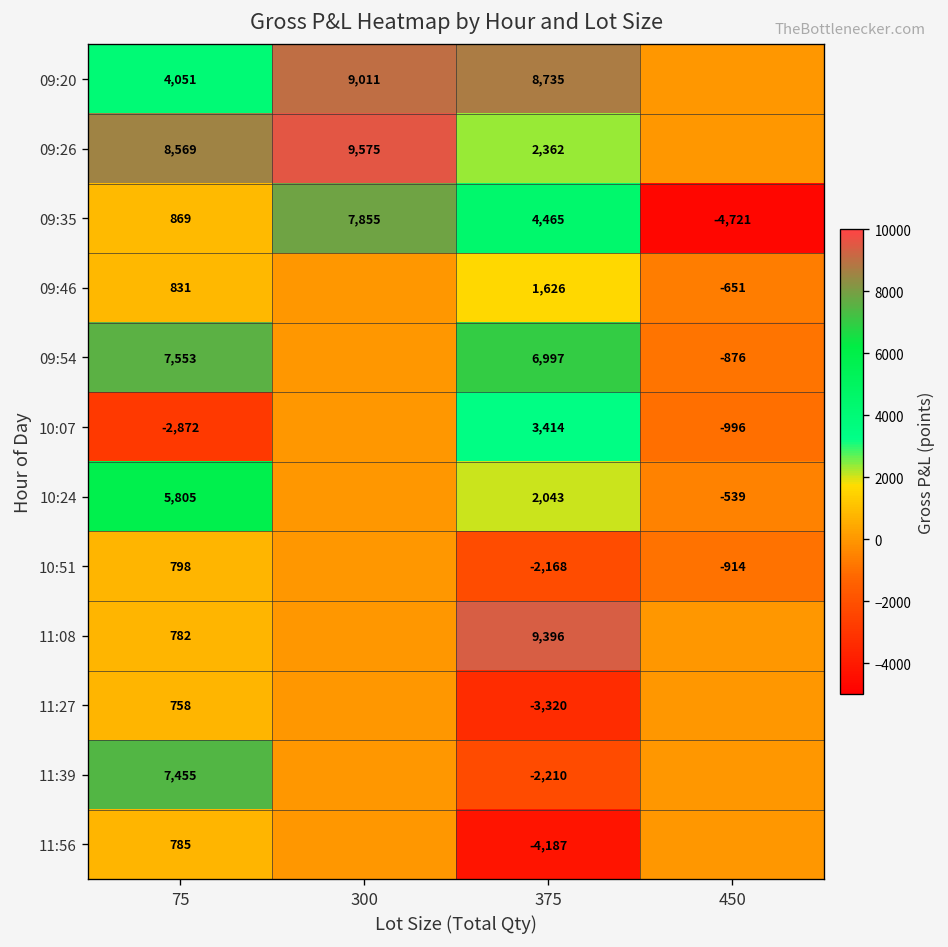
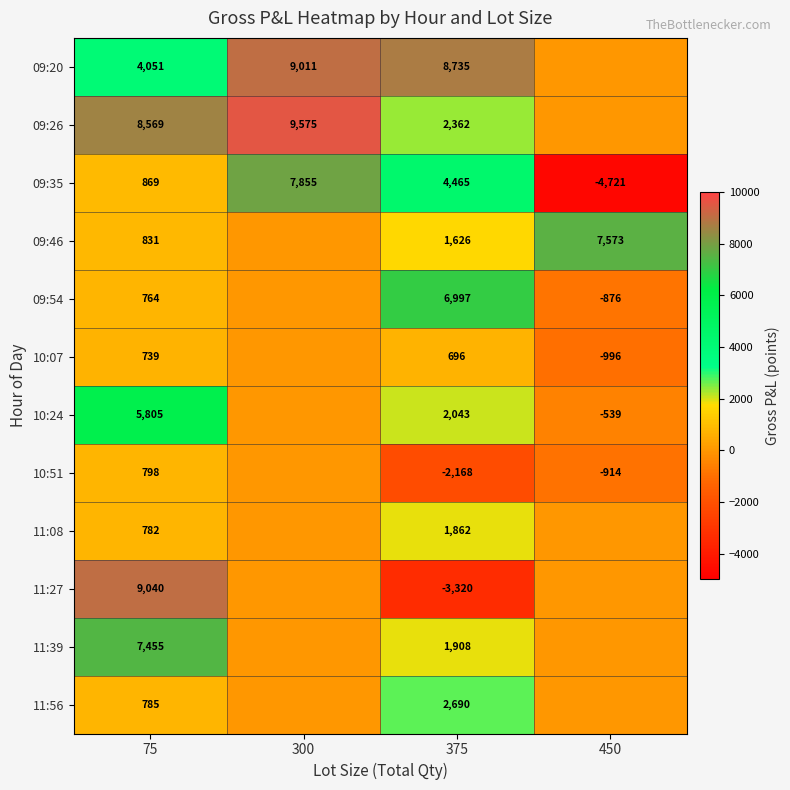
09:46, 450: -651 -> 7,573
09:54, 75: 7,553 -> 764
10:07, 75: -2,872 -> 739
10:07, 375: 3,414 -> 696
11:08, 375: 9,396 -> 1,862
11:27, 75: 758 -> 9,040
11:39, 375: -2,210 -> 1,908
11:56, 375: -4,187 -> 2,690
